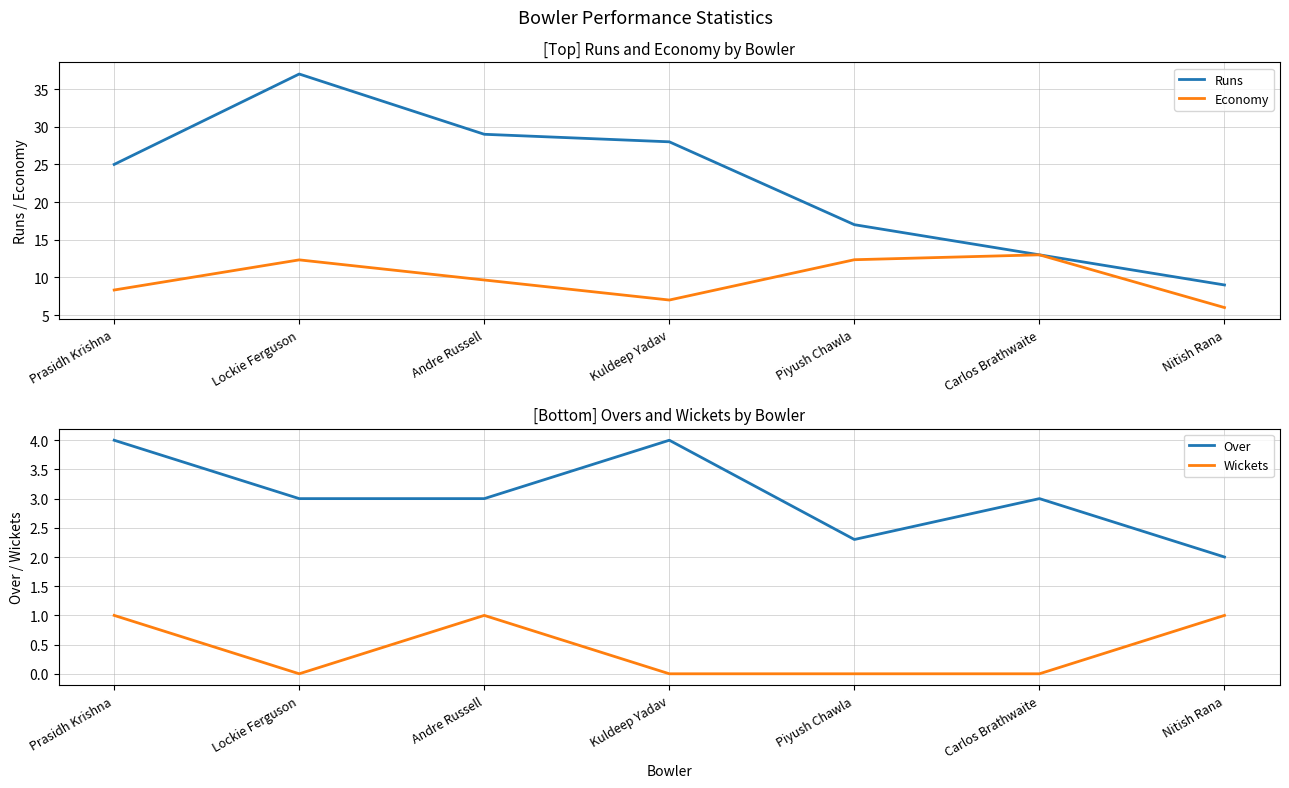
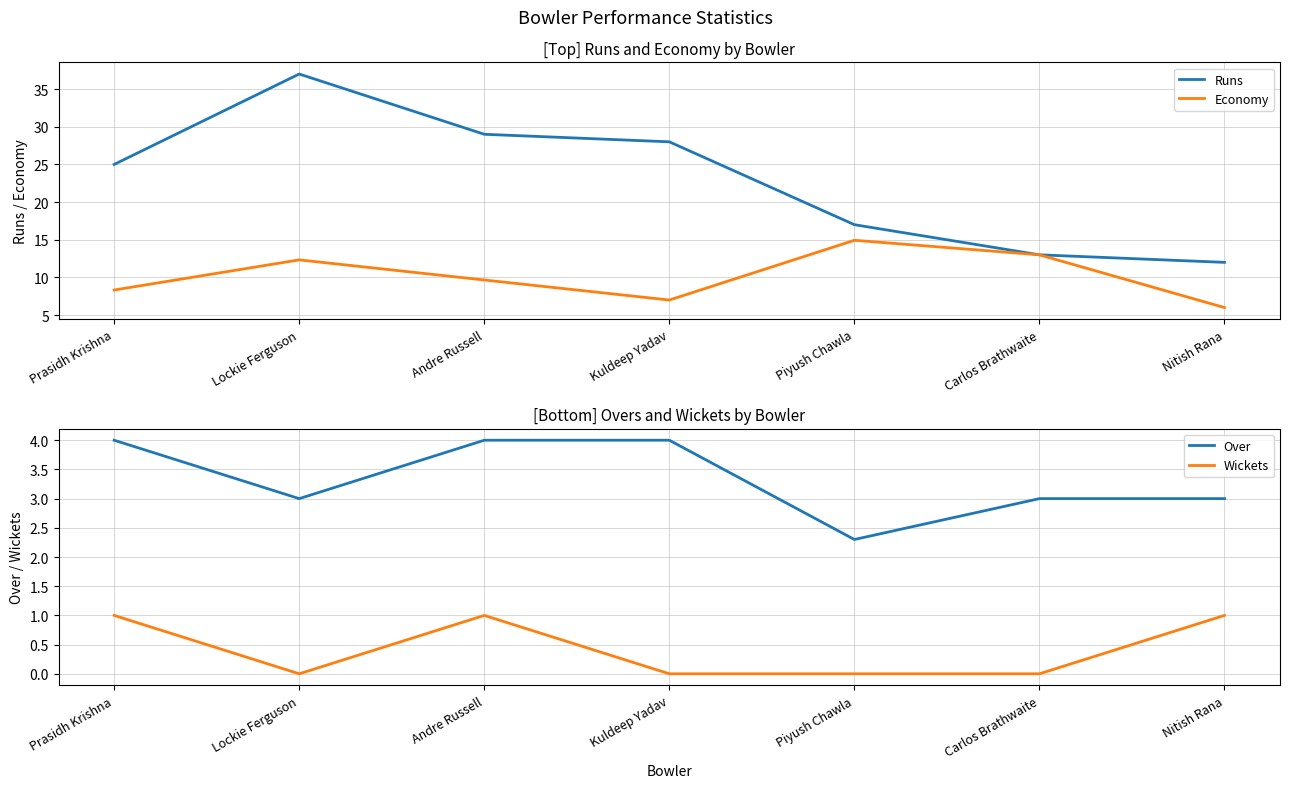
[Top] Runs and Economy by Bowler, Economy, Piyush Chawla: 12 -> 15
[Top] Runs and Economy by Bowler, Runs, Nitish Rana: 9 -> 12
[Bottom] Overs and Wickets by Bowler, Over, Andre Russell: 3 -> 4
[Bottom] Overs and Wickets by Bowler, Over, Nitish Rana: 2 -> 3
